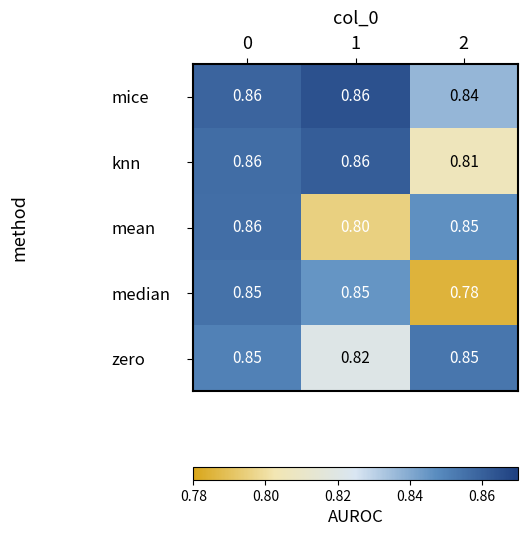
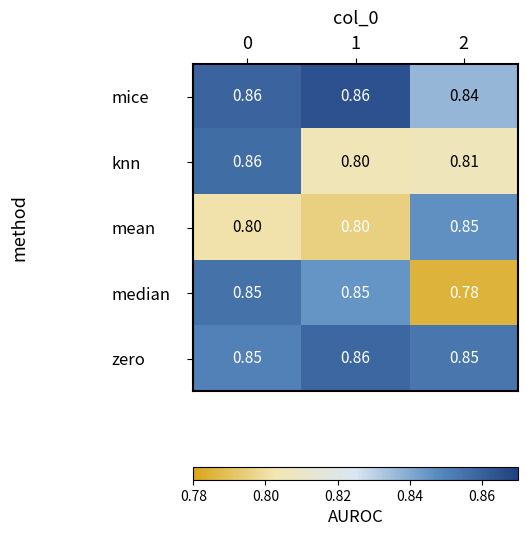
knn, 1: 0.86 -> 0.80
mean, 0: 0.86 -> 0.80
zero, 1: 0.82 -> 0.86
